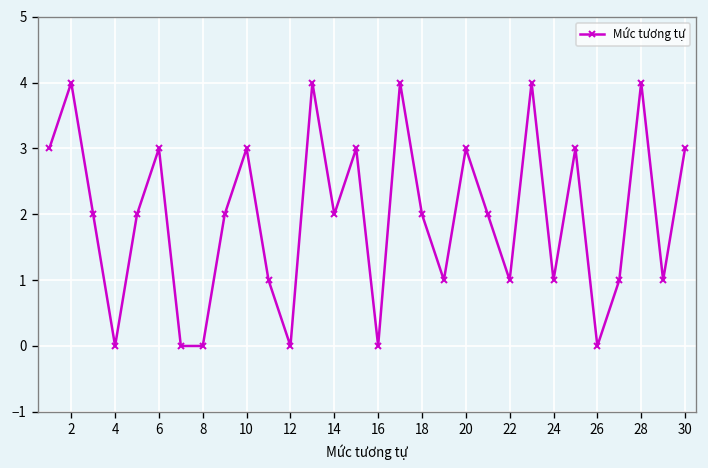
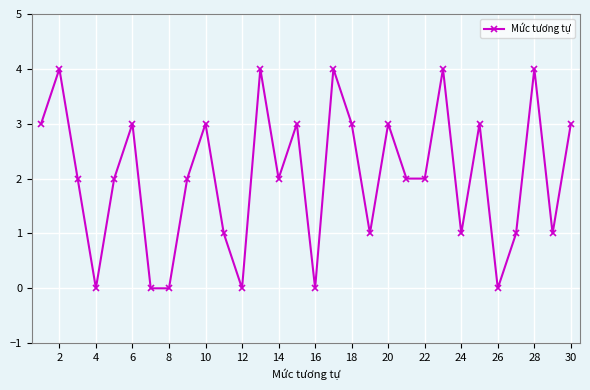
18: 2 -> 3
22: 1 -> 2
